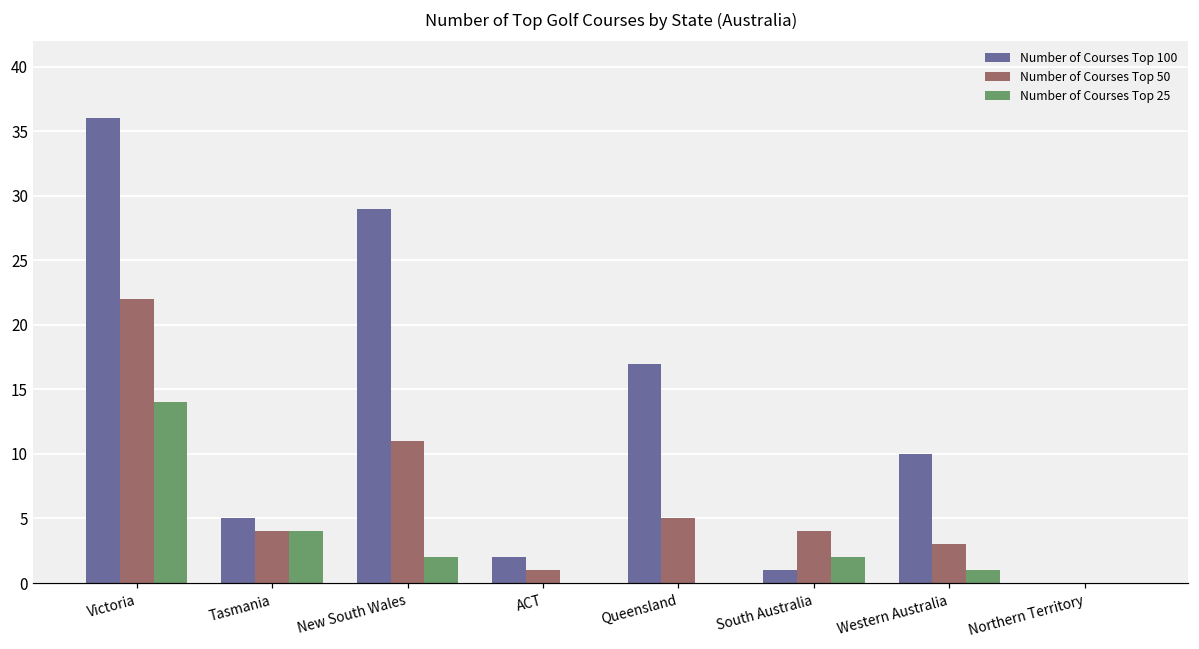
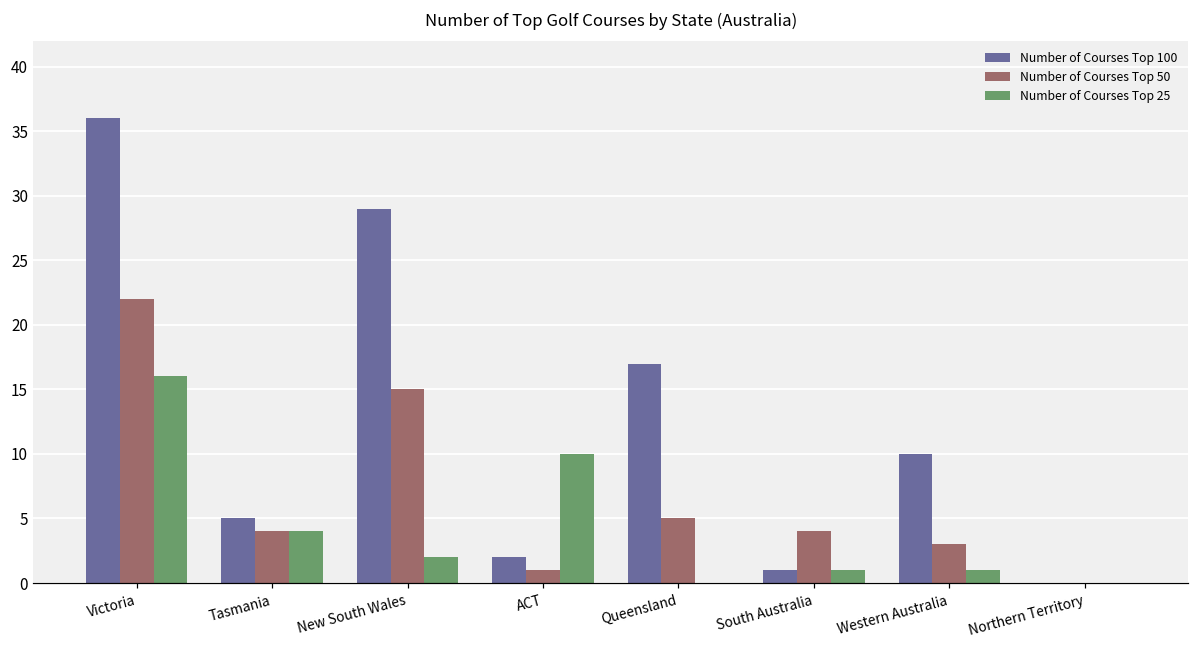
Number of Courses Top 25, Victoria: 14 -> 16
Number of Courses Top 50, New South Wales: 11 -> 15
Number of Courses Top 25, ACT: 0 -> 10
Number of Courses Top 25, South Australia: 2 -> 1
